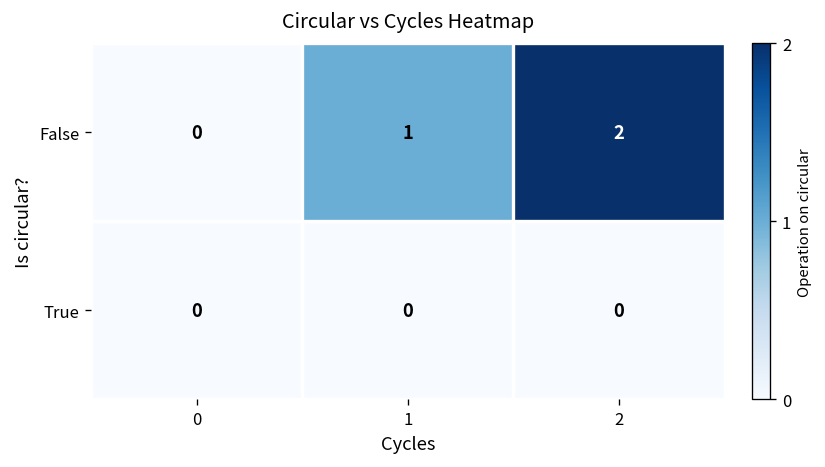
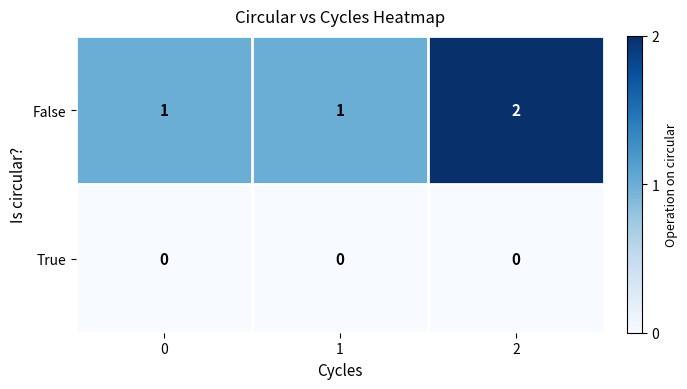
False, 0: 0 -> 1
